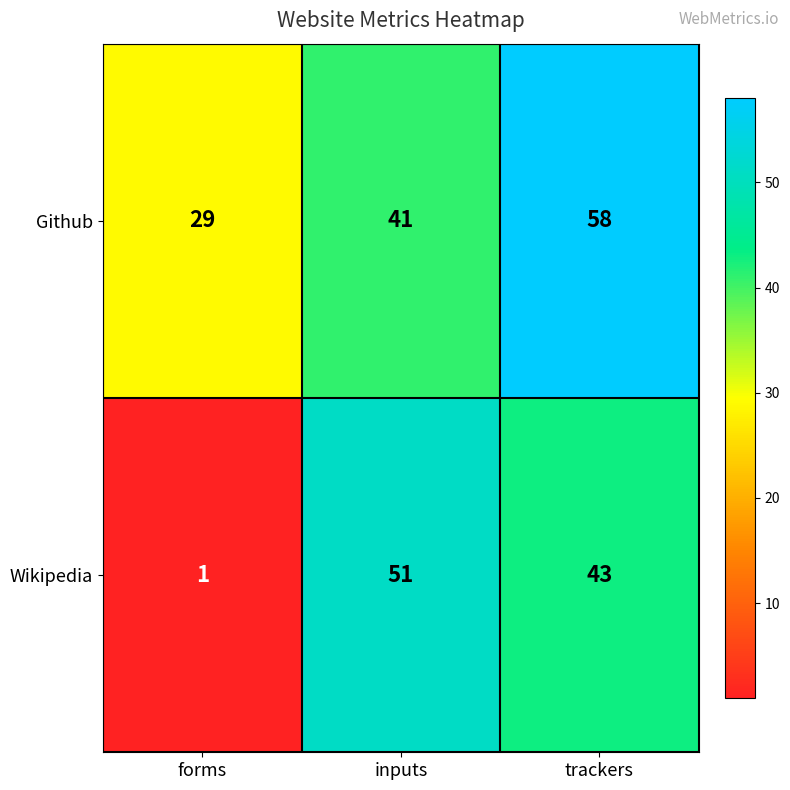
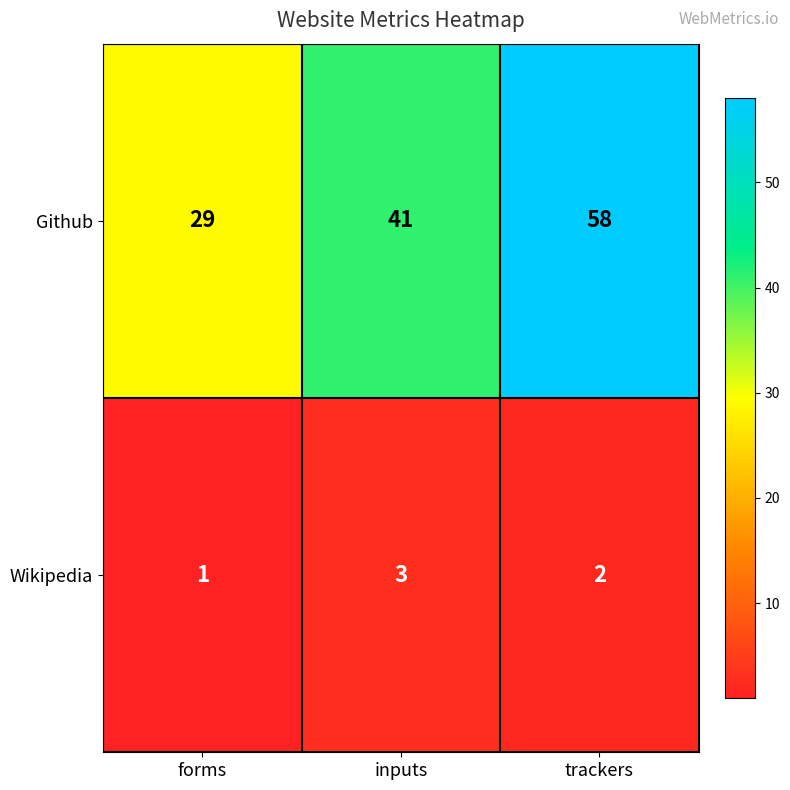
Wikipedia, inputs: 51 -> 3
Wikipedia, trackers: 43 -> 2
